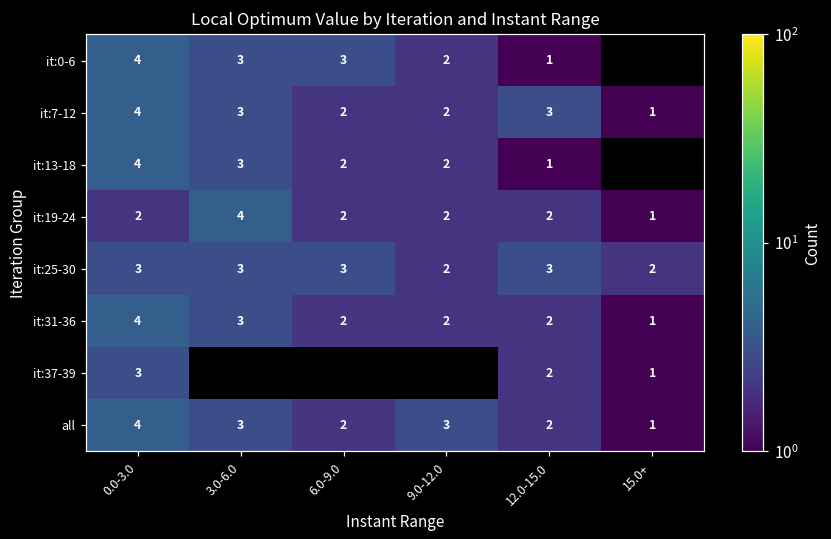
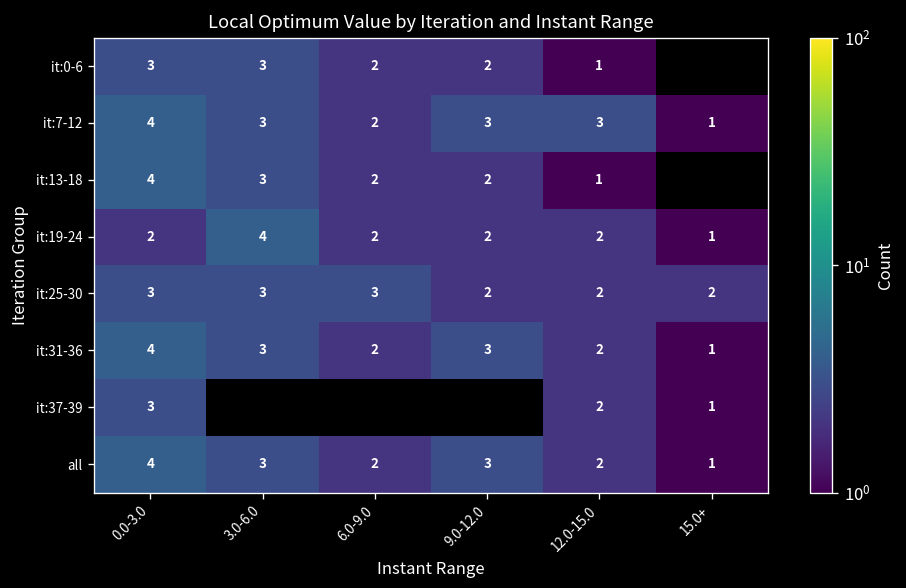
it:0-6, 0.0-3.0: 4 -> 3
it:0-6, 6.0-9.0: 3 -> 2
it:7-12, 9.0-12.0: 2 -> 3
it:25-30, 12.0-15.0: 3 -> 2
it:31-36, 9.0-12.0: 2 -> 3
